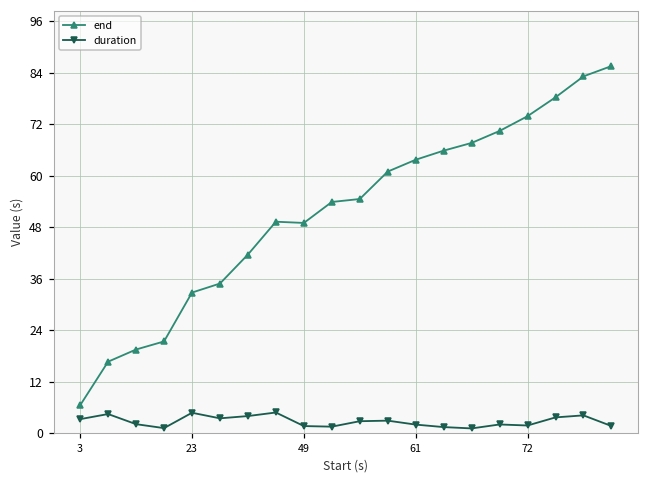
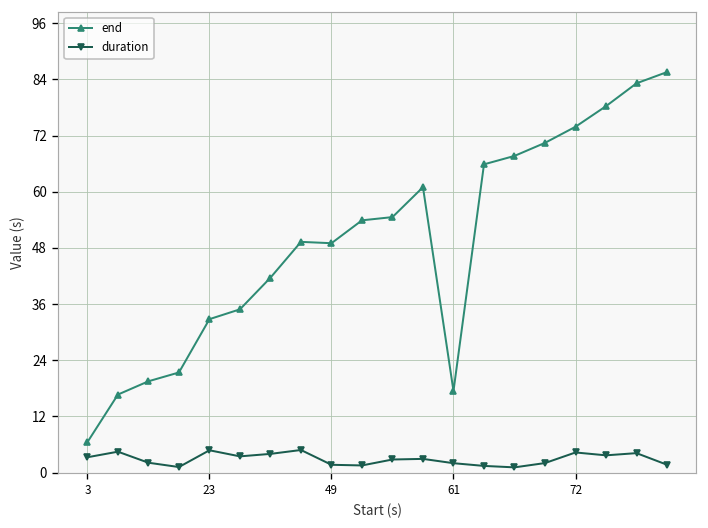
end, 61: 64 -> 17
duration, 72: 2 -> 4
